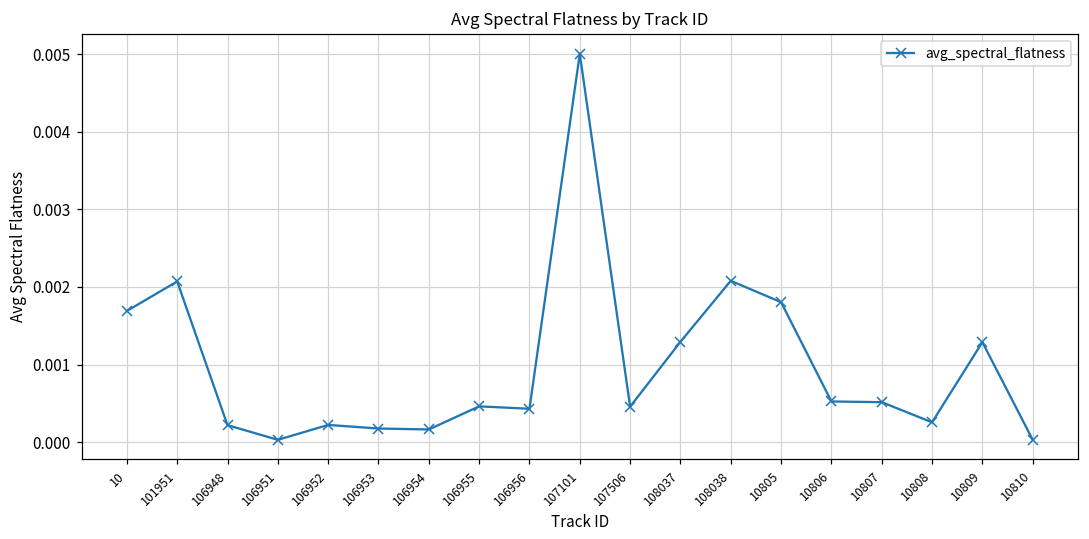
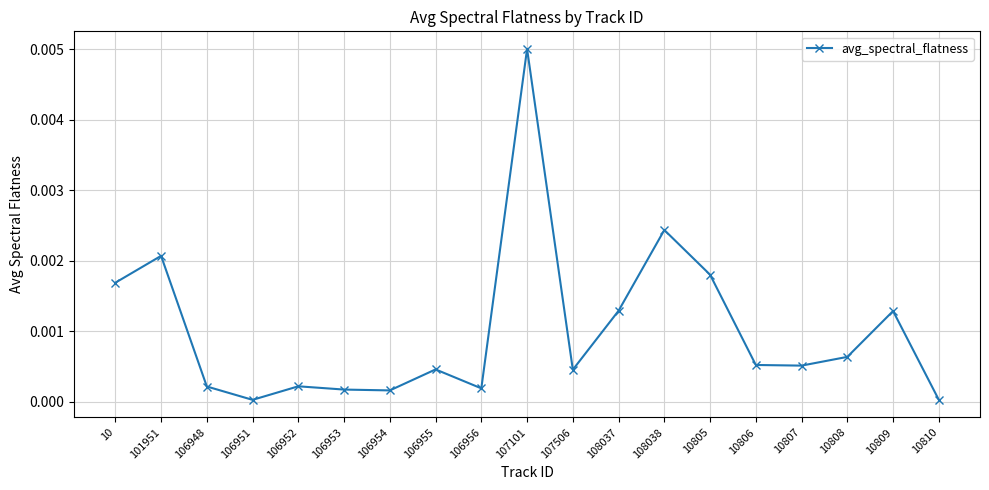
106956: 0.0004 -> 0.0002
108038: 0.0021 -> 0.0024
10808: 0.0003 -> 0.0006
